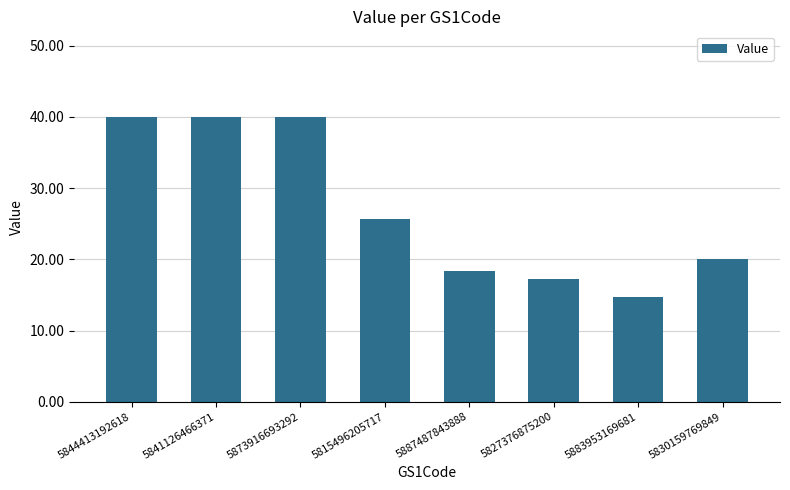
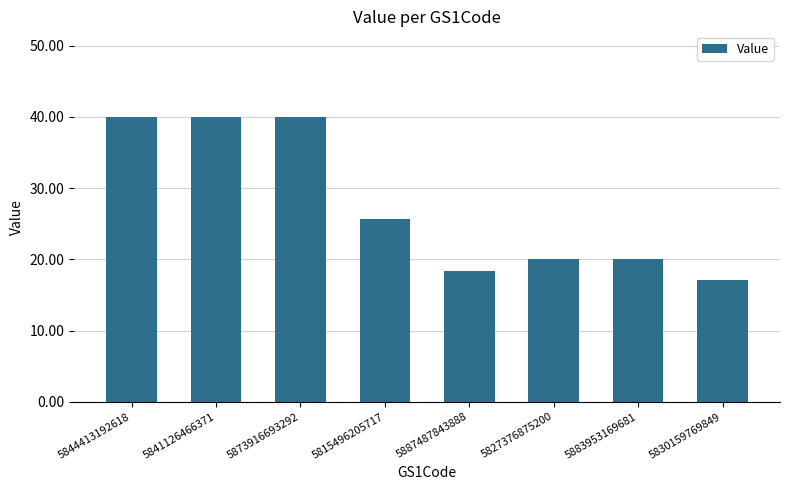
5827376875200: 17 -> 20
5883953169681: 15 -> 20
5830159769849: 20 -> 17
